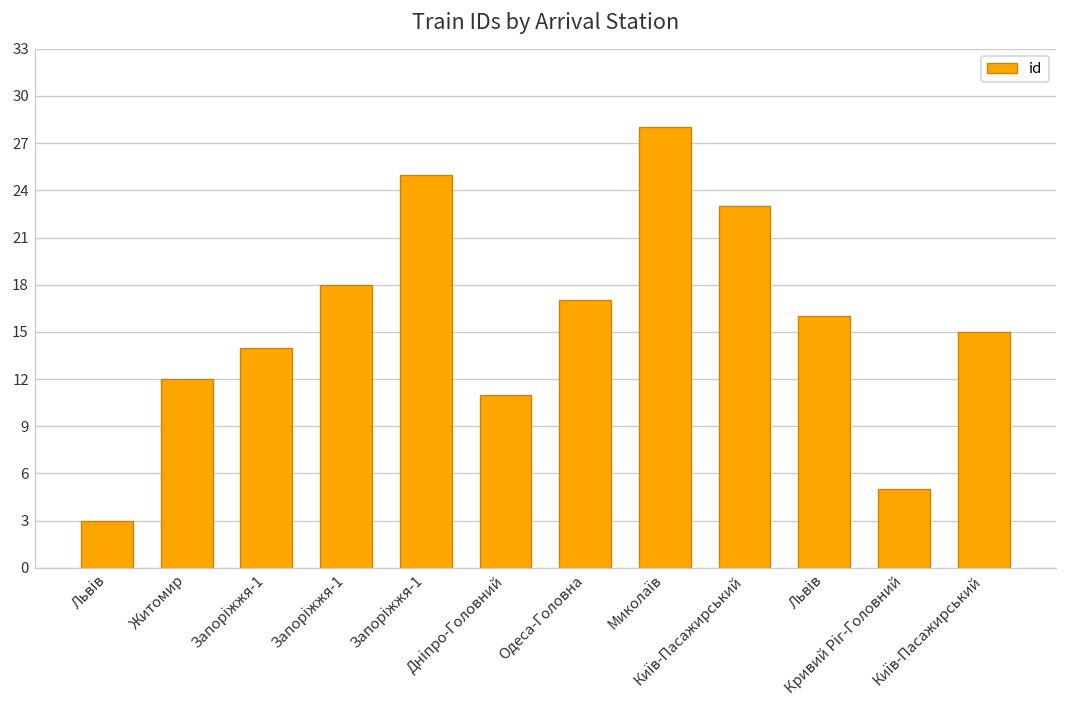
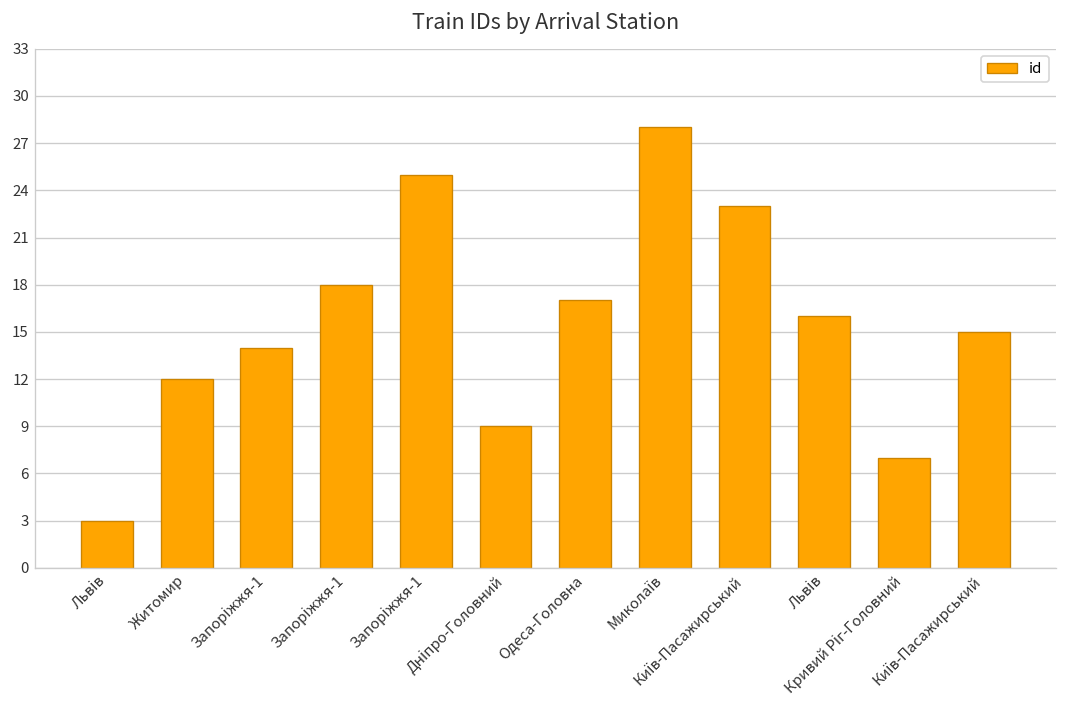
Дніпро-Головний: 11 -> 9
Кривий Ріг-Головний: 5 -> 7
